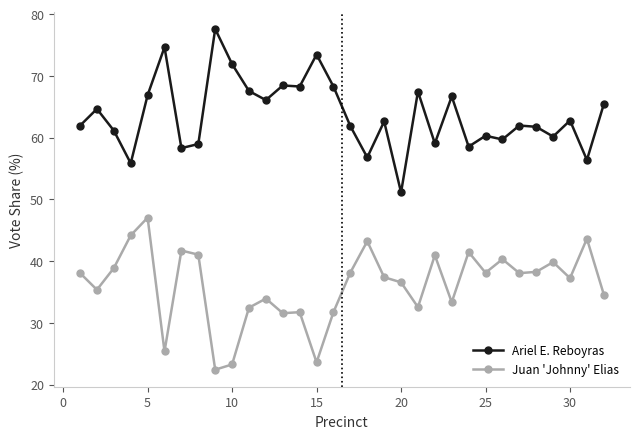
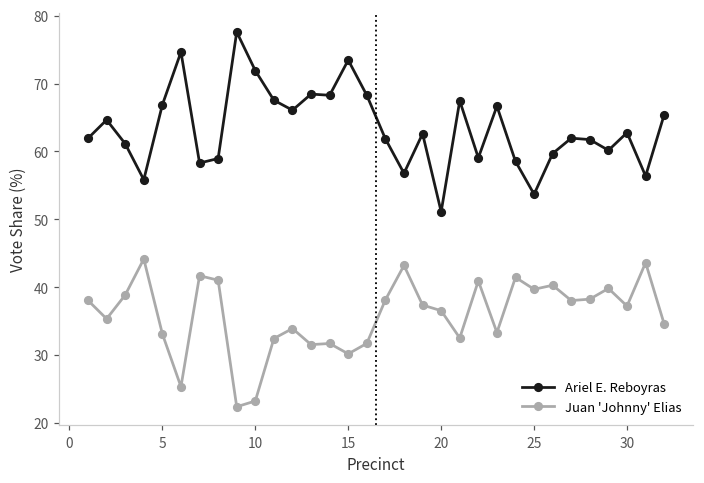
Juan 'Johnny' Elias, 5: 47 -> 33
Juan 'Johnny' Elias, 15: 24 -> 30
Ariel E. Reboyras, 25: 60 -> 54
Juan 'Johnny' Elias, 25: 38 -> 40
